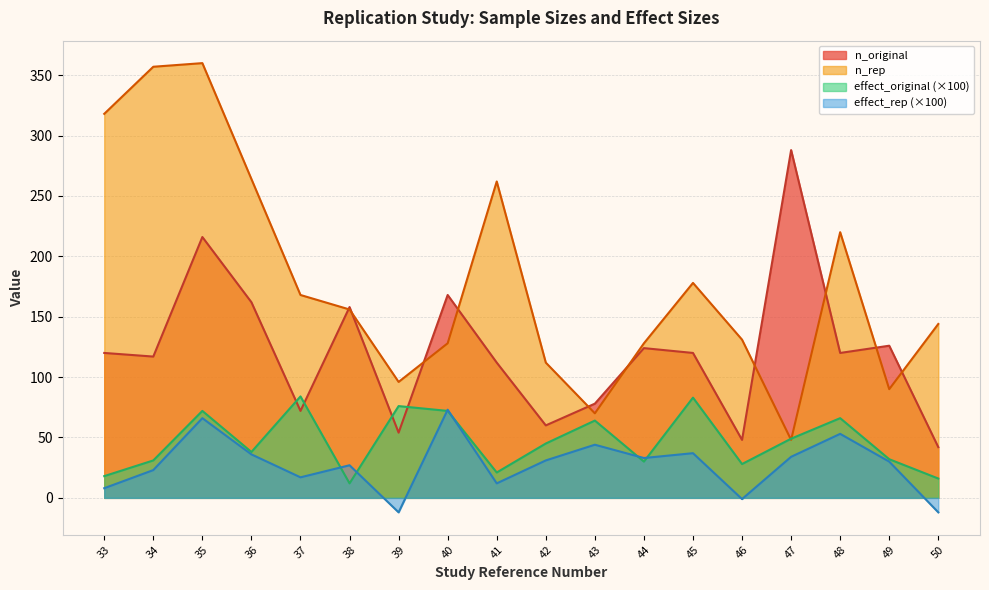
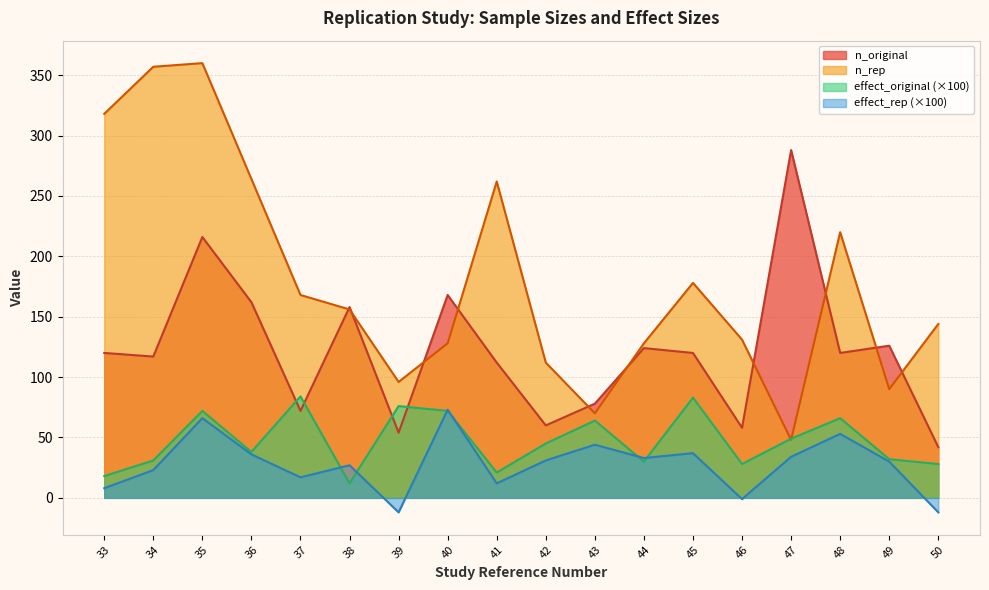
n_original, 46: 48 -> 58
effect_original (×100), 50: 16 -> 28
